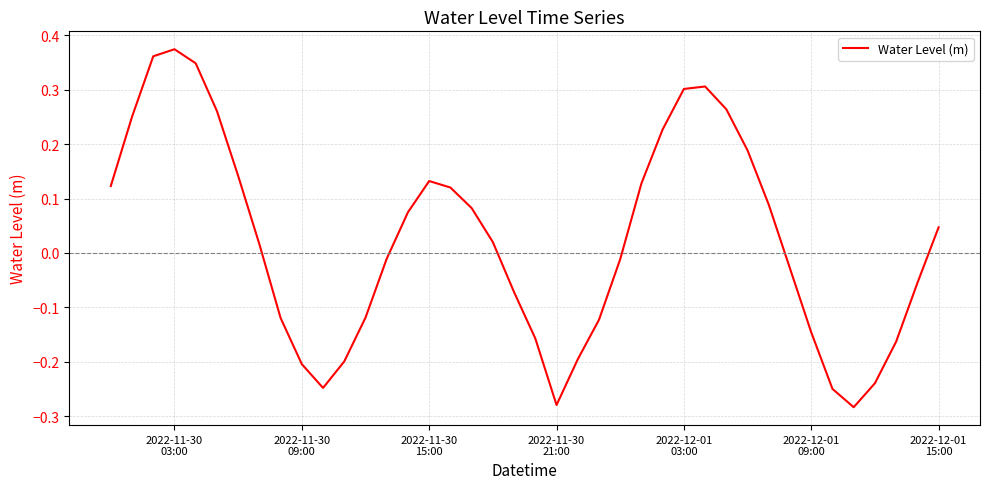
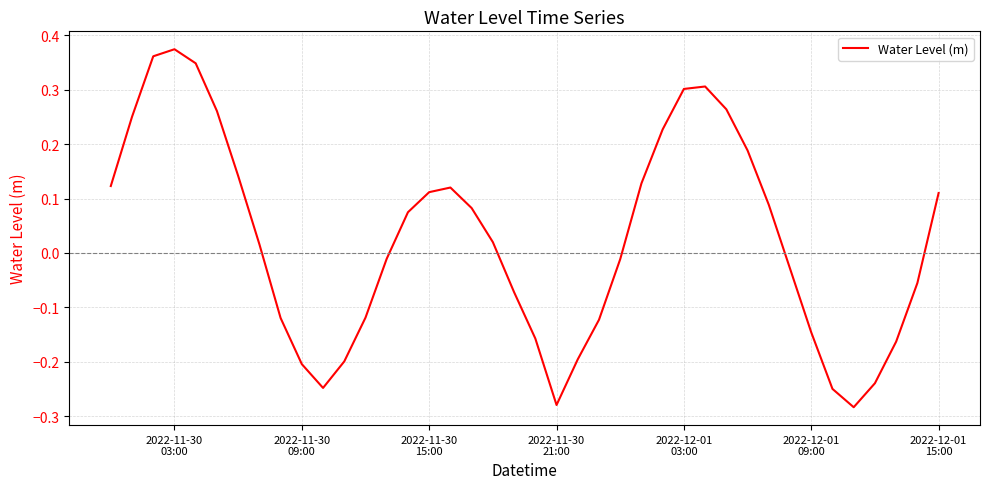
2022-11-30 15:00: 0.13 -> 0.11
2022-12-01 15:00: 0.05 -> 0.11
